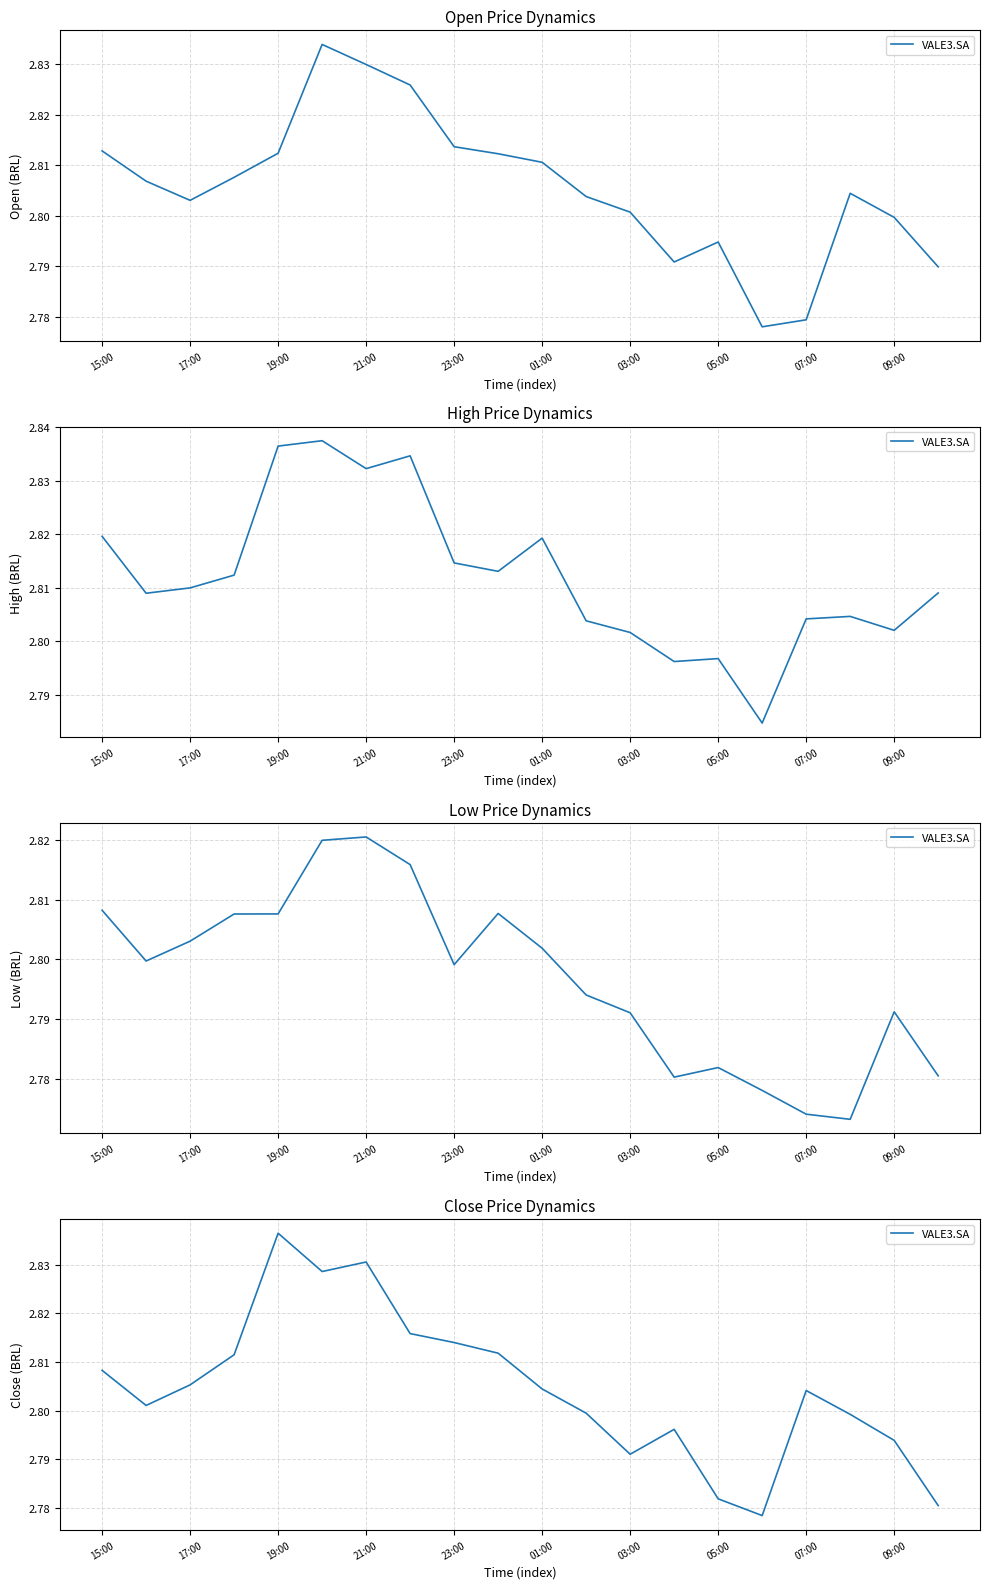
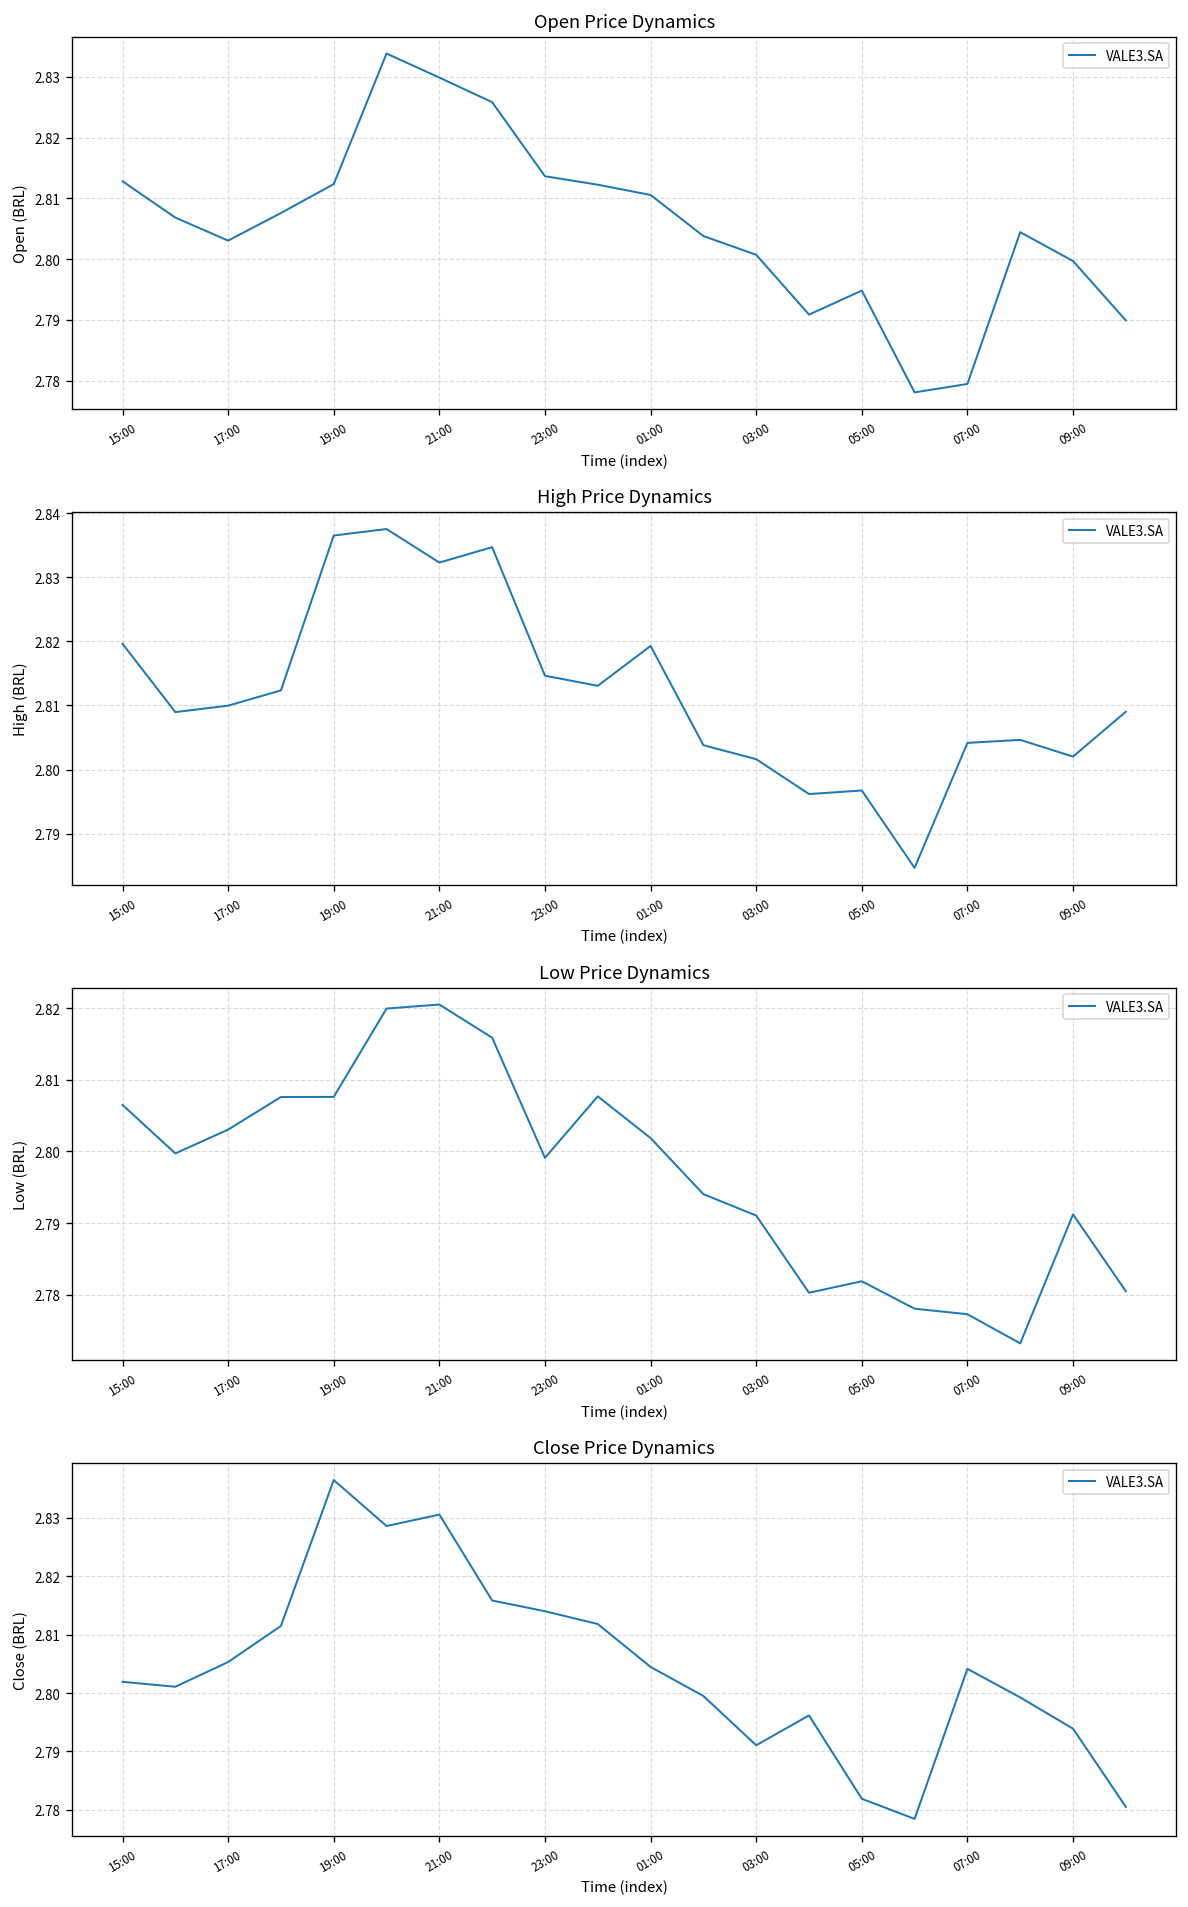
Low Price Dynamics, 15:00: 2.808 -> 2.806
Low Price Dynamics, 07:00: 2.774 -> 2.777
Close Price Dynamics, 15:00: 2.808 -> 2.802
